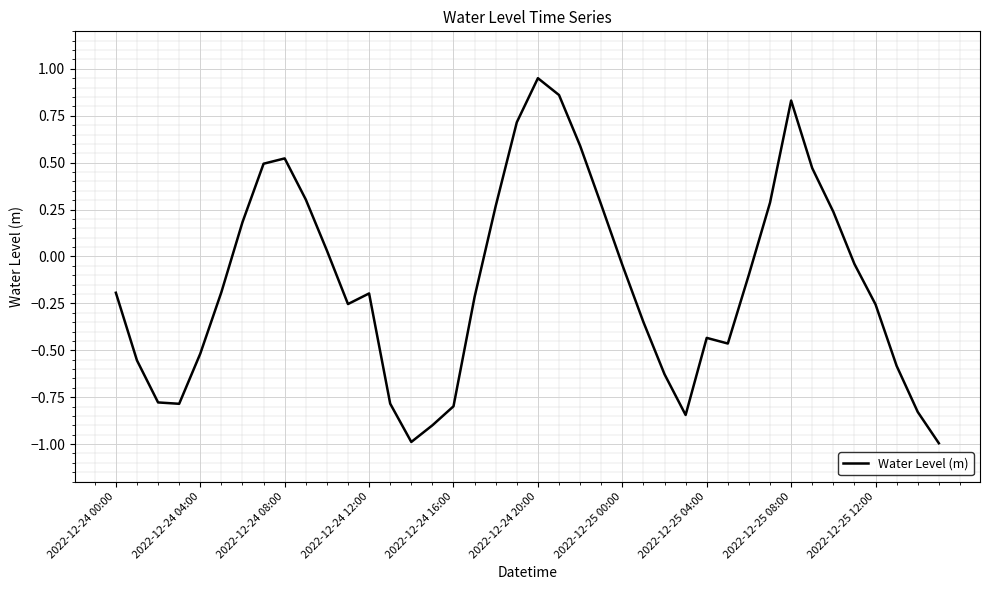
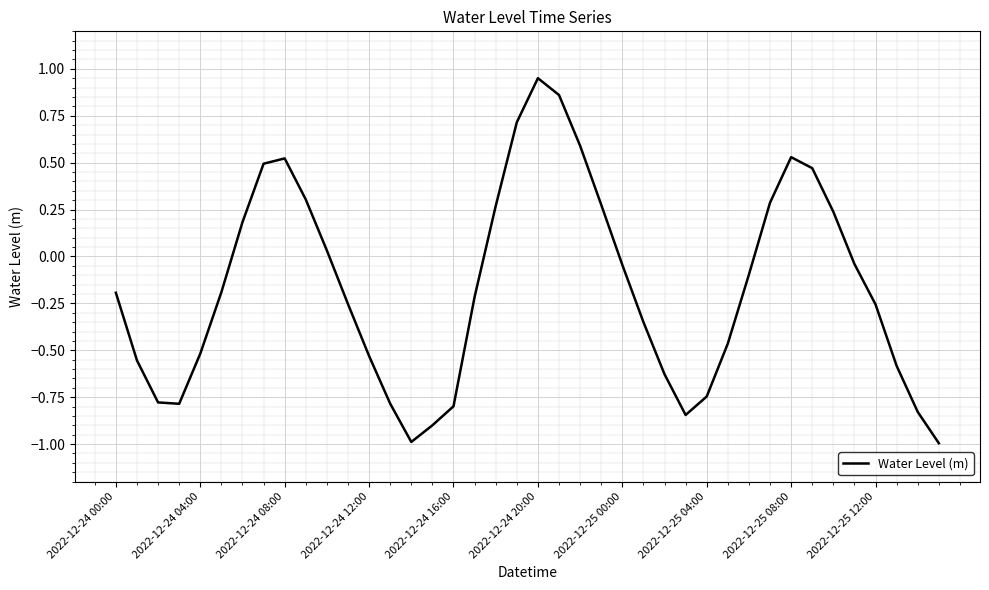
2022-12-24 12:00: -0.20 -> -0.53
2022-12-25 04:00: -0.43 -> -0.75
2022-12-25 08:00: 0.83 -> 0.53
